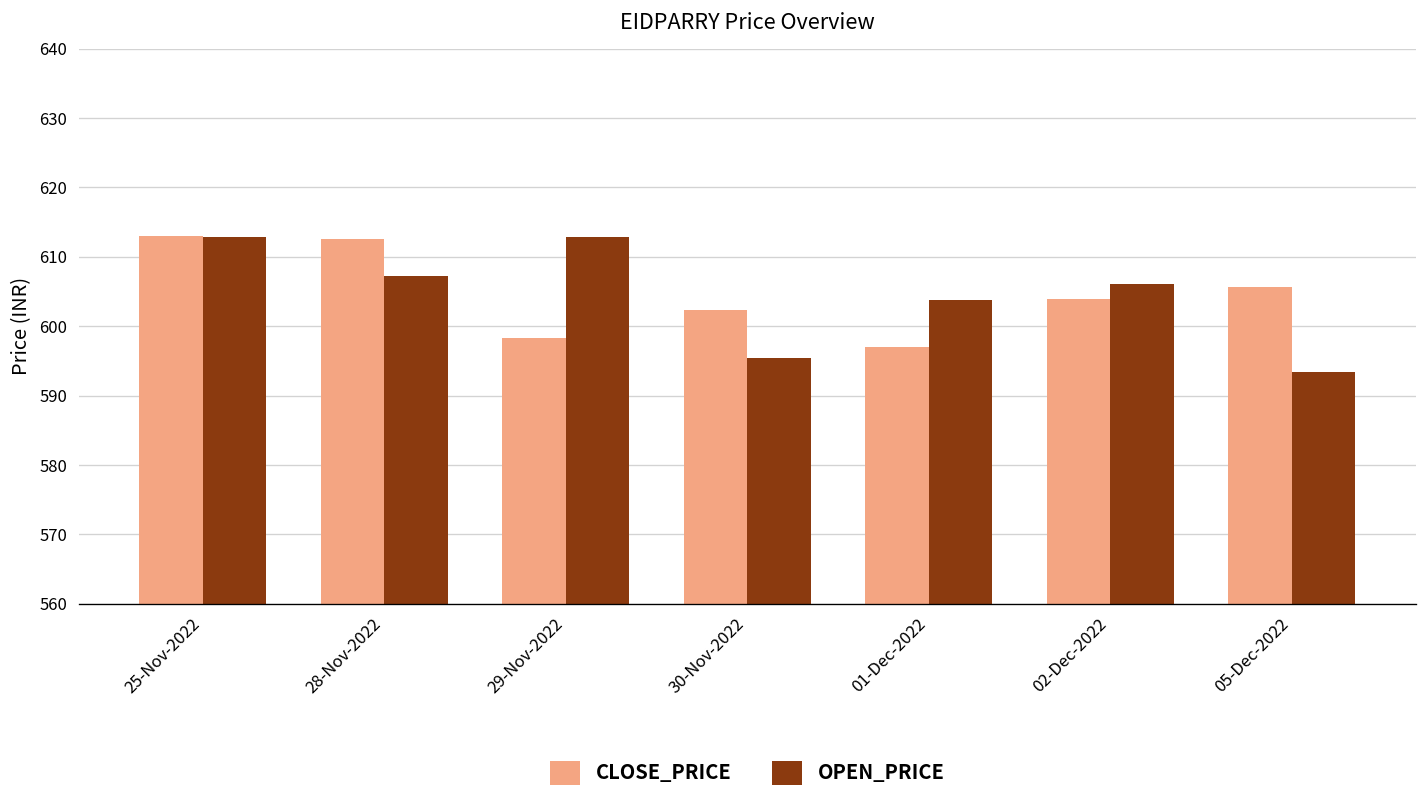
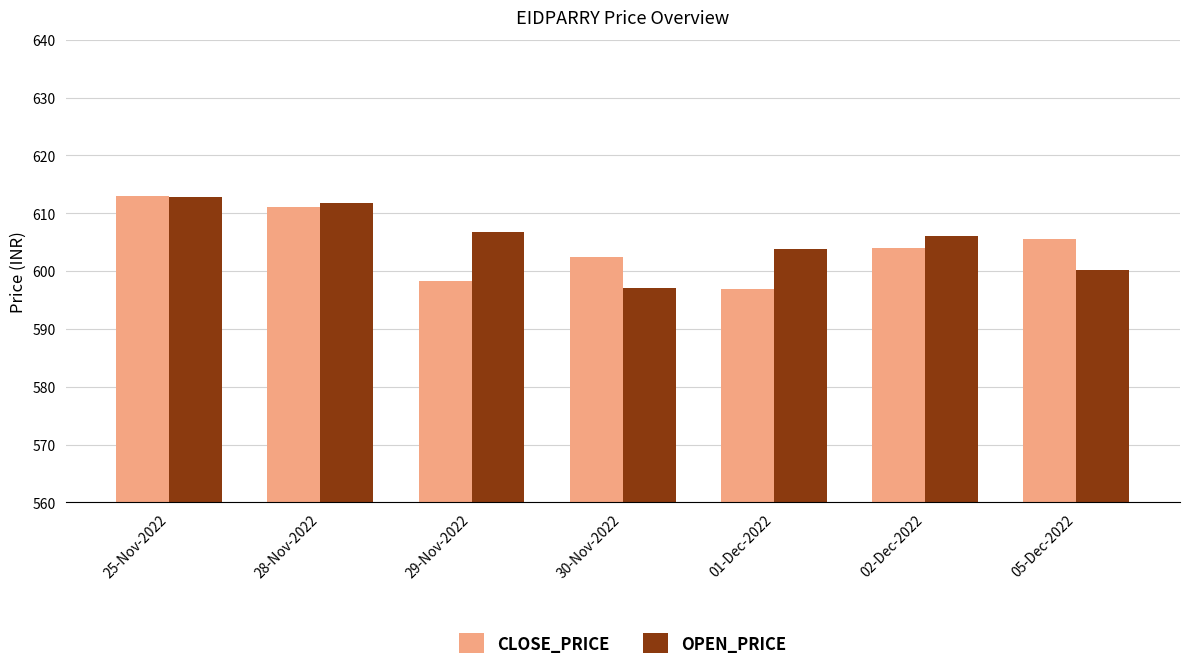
CLOSE_PRICE, 28-Nov-2022: 613 -> 611
OPEN_PRICE, 28-Nov-2022: 607 -> 612
OPEN_PRICE, 29-Nov-2022: 613 -> 607
OPEN_PRICE, 30-Nov-2022: 595 -> 597
OPEN_PRICE, 05-Dec-2022: 593 -> 600
